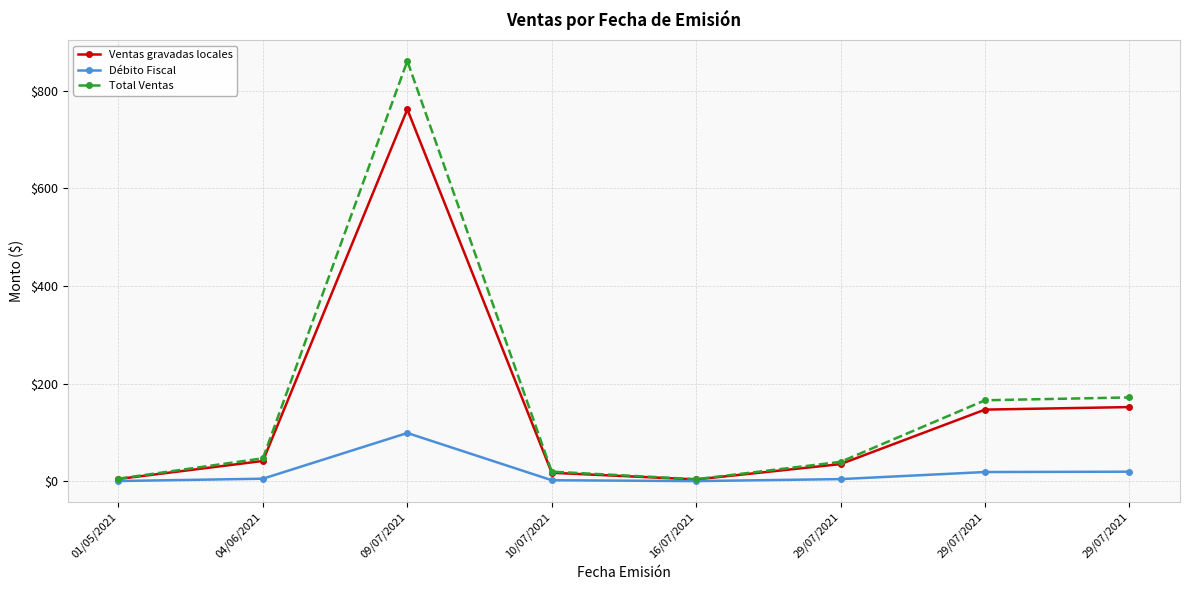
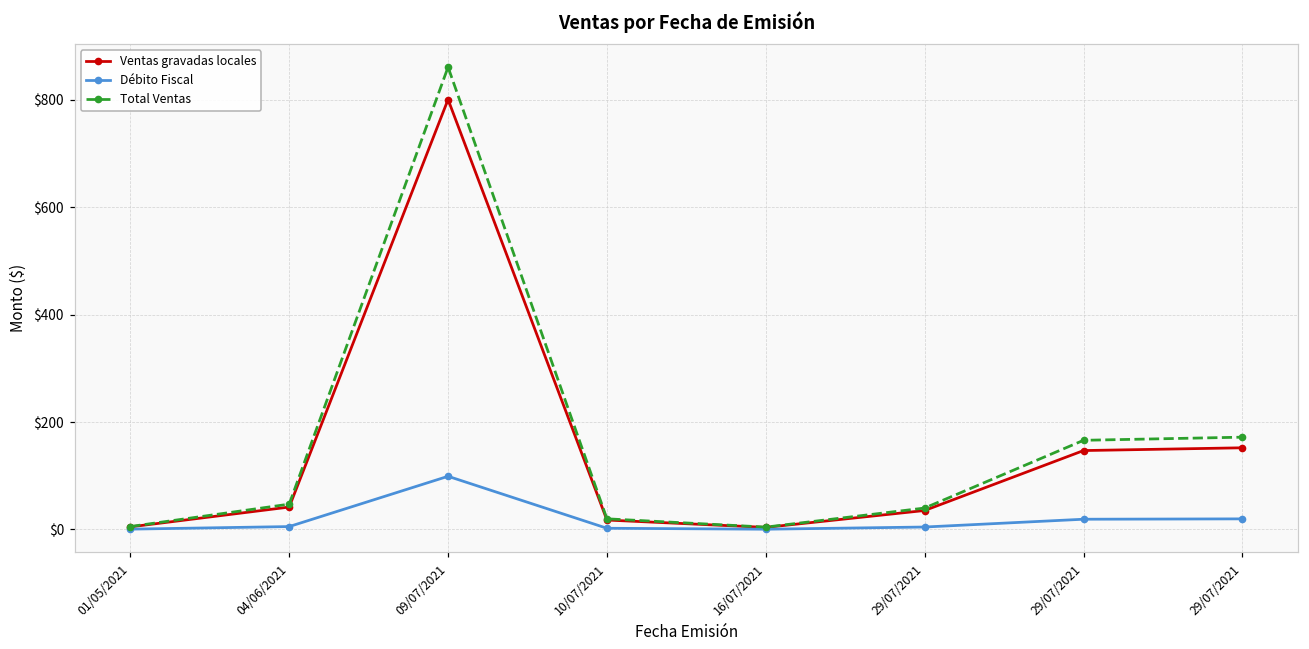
Ventas gravadas locales, 09/07/2021: $760 -> $800
